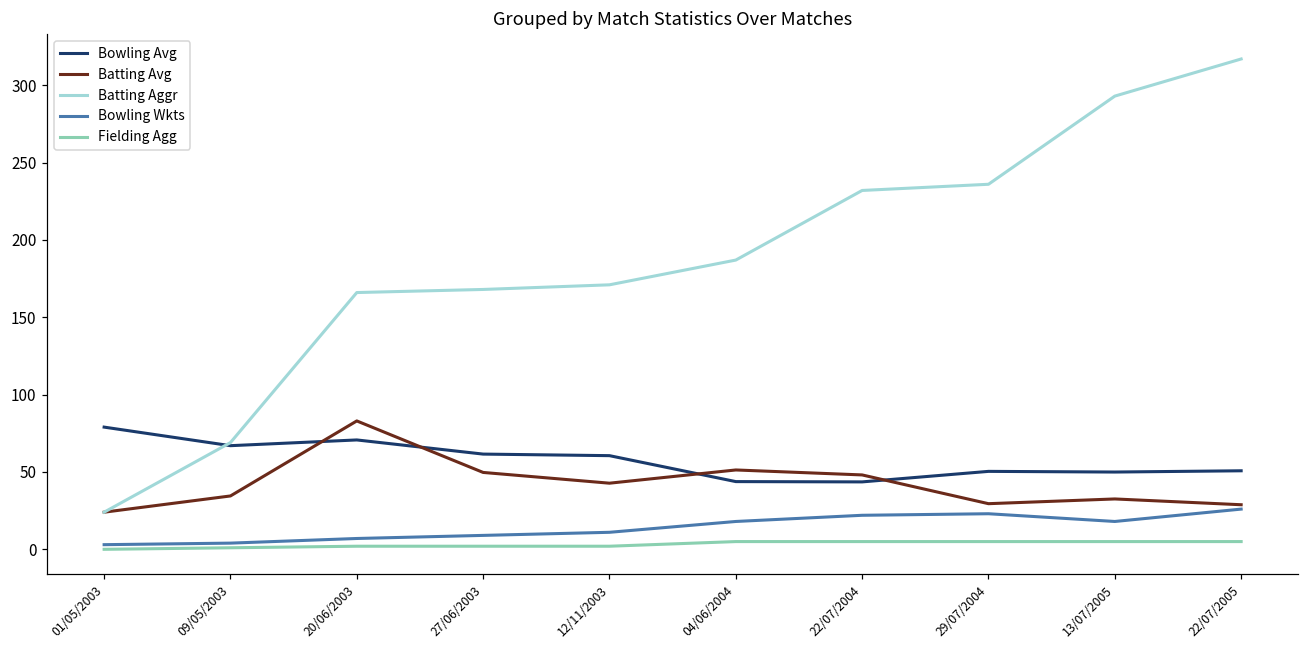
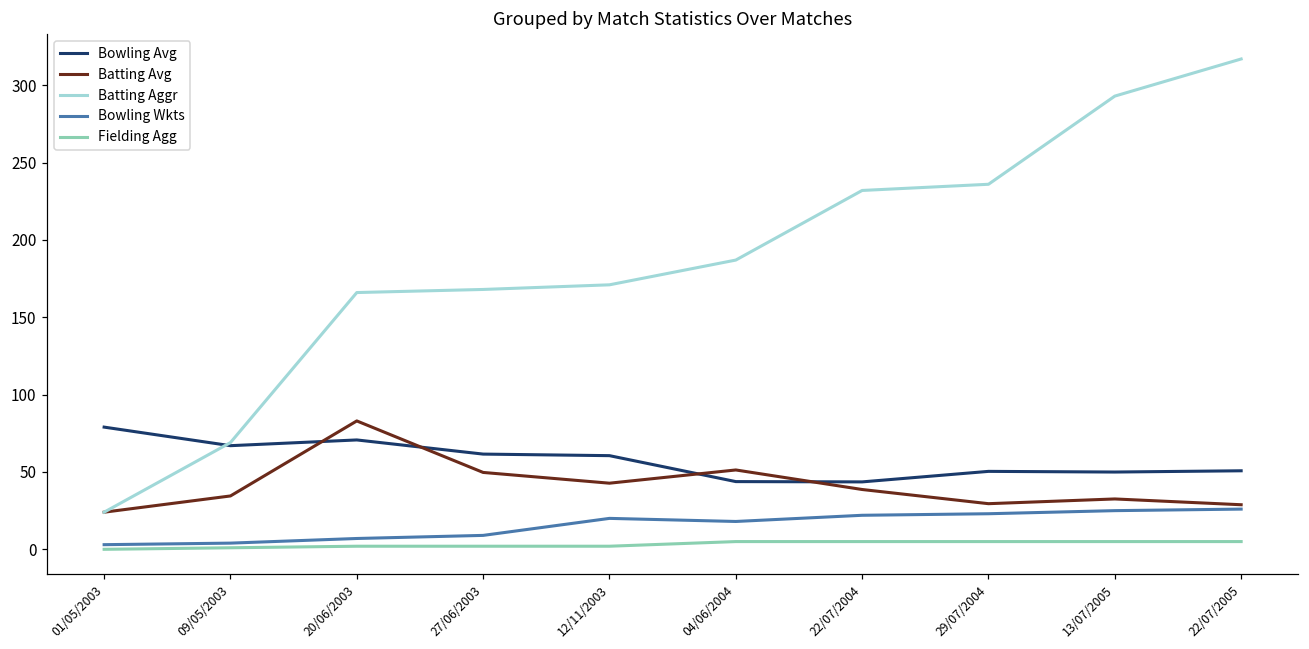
Bowling Wkts, 12/11/2003: 11 -> 20
Batting Avg, 22/07/2004: 48 -> 39
Bowling Wkts, 13/07/2005: 18 -> 25
